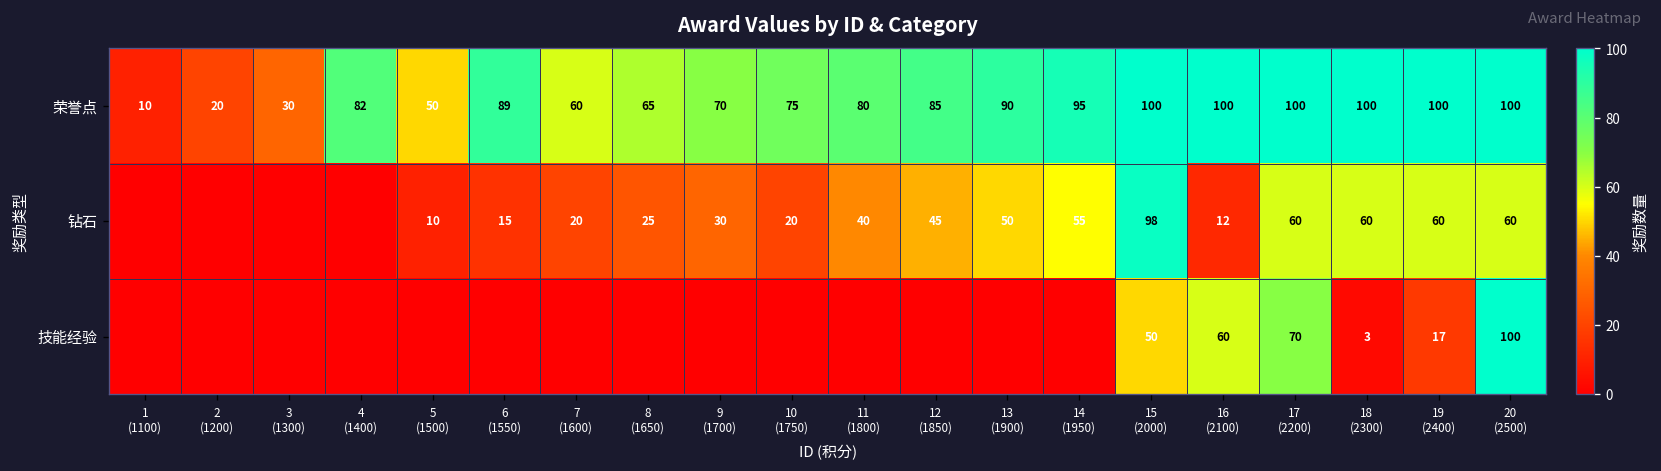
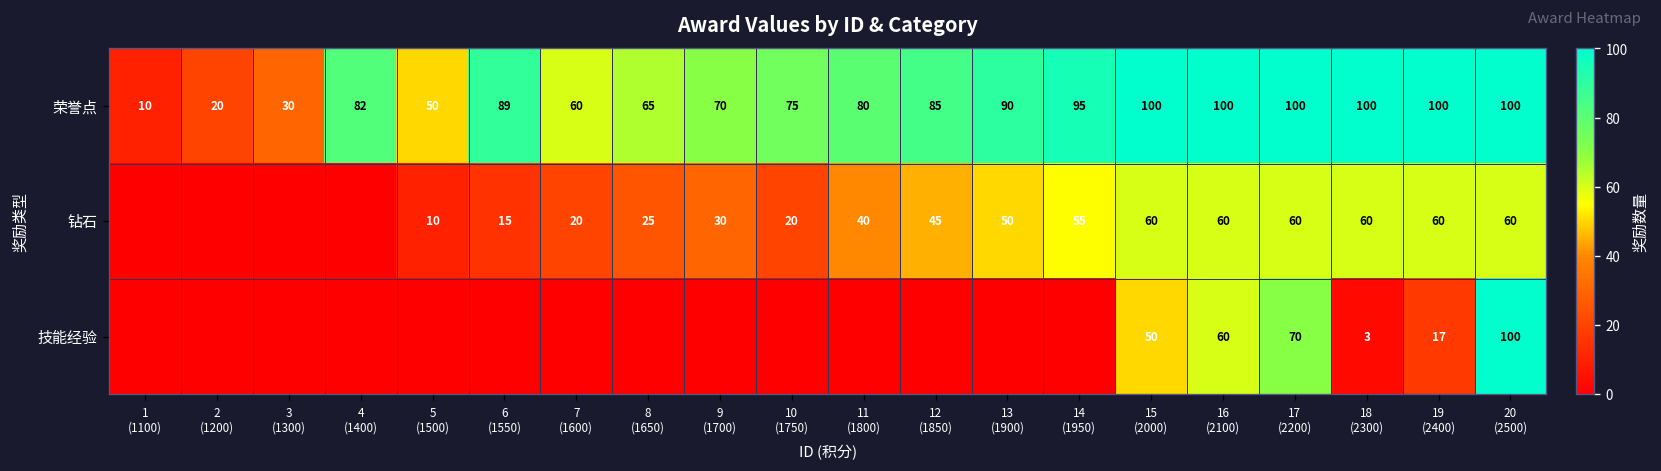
钻石, 15 (2000): 98 -> 60
钻石, 16 (2100): 12 -> 60
